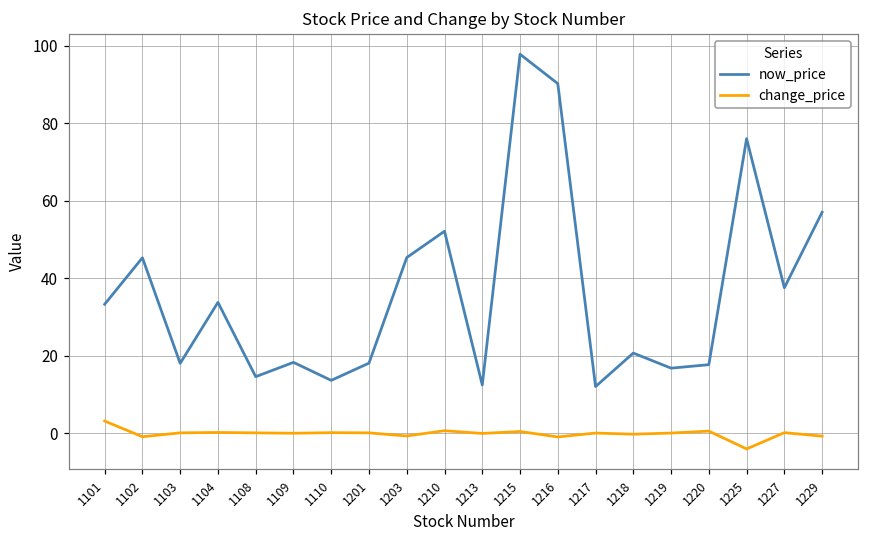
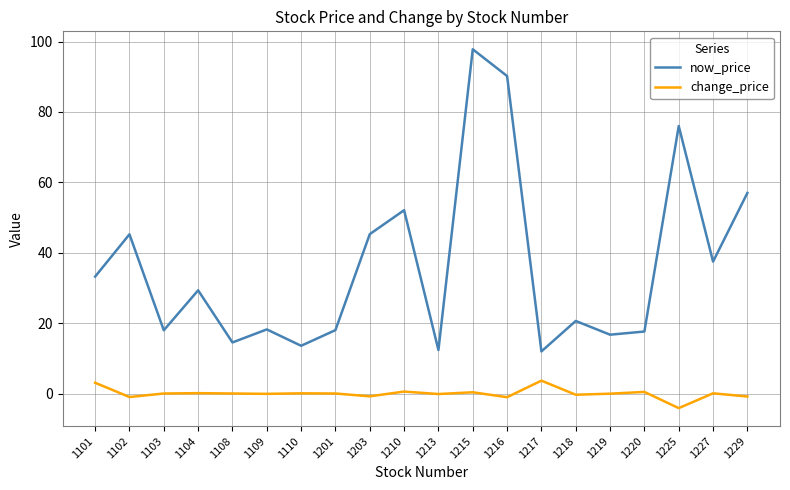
now_price, 1104: 34 -> 29
change_price, 1217: 0 -> 4
